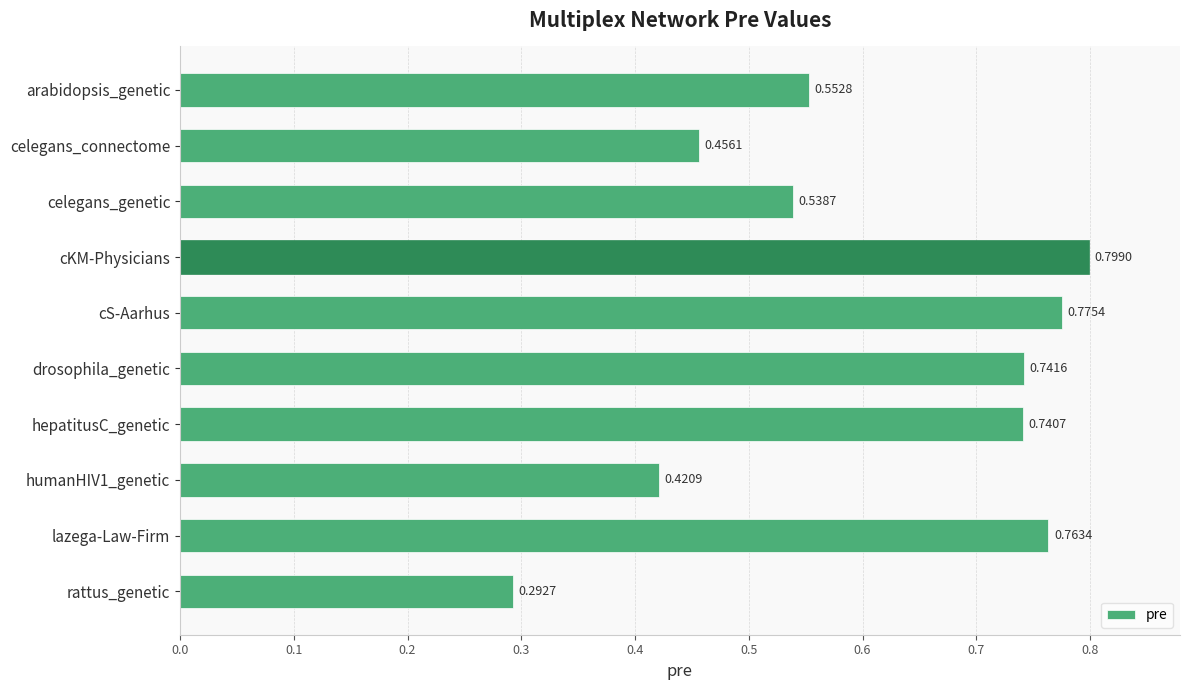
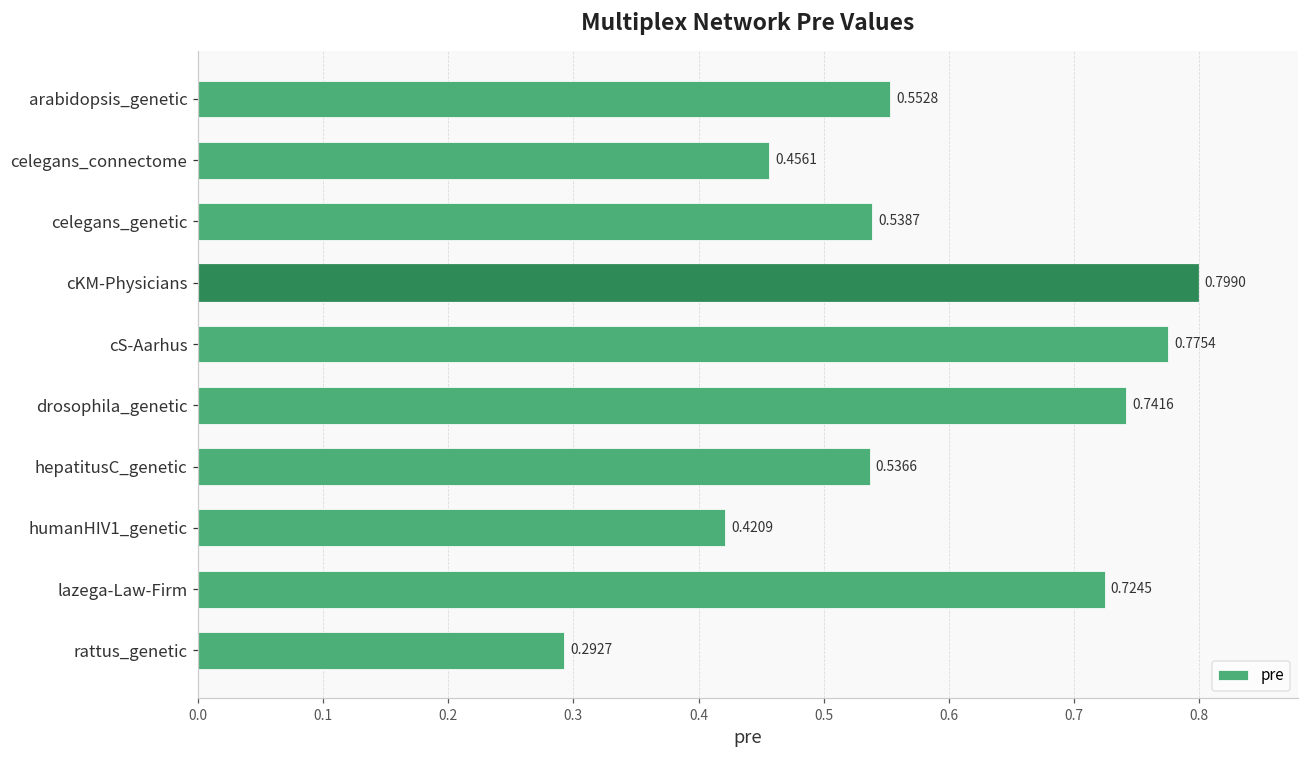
hepatitusC_genetic: 0.7407 -> 0.5366
lazega-Law-Firm: 0.7634 -> 0.7245
